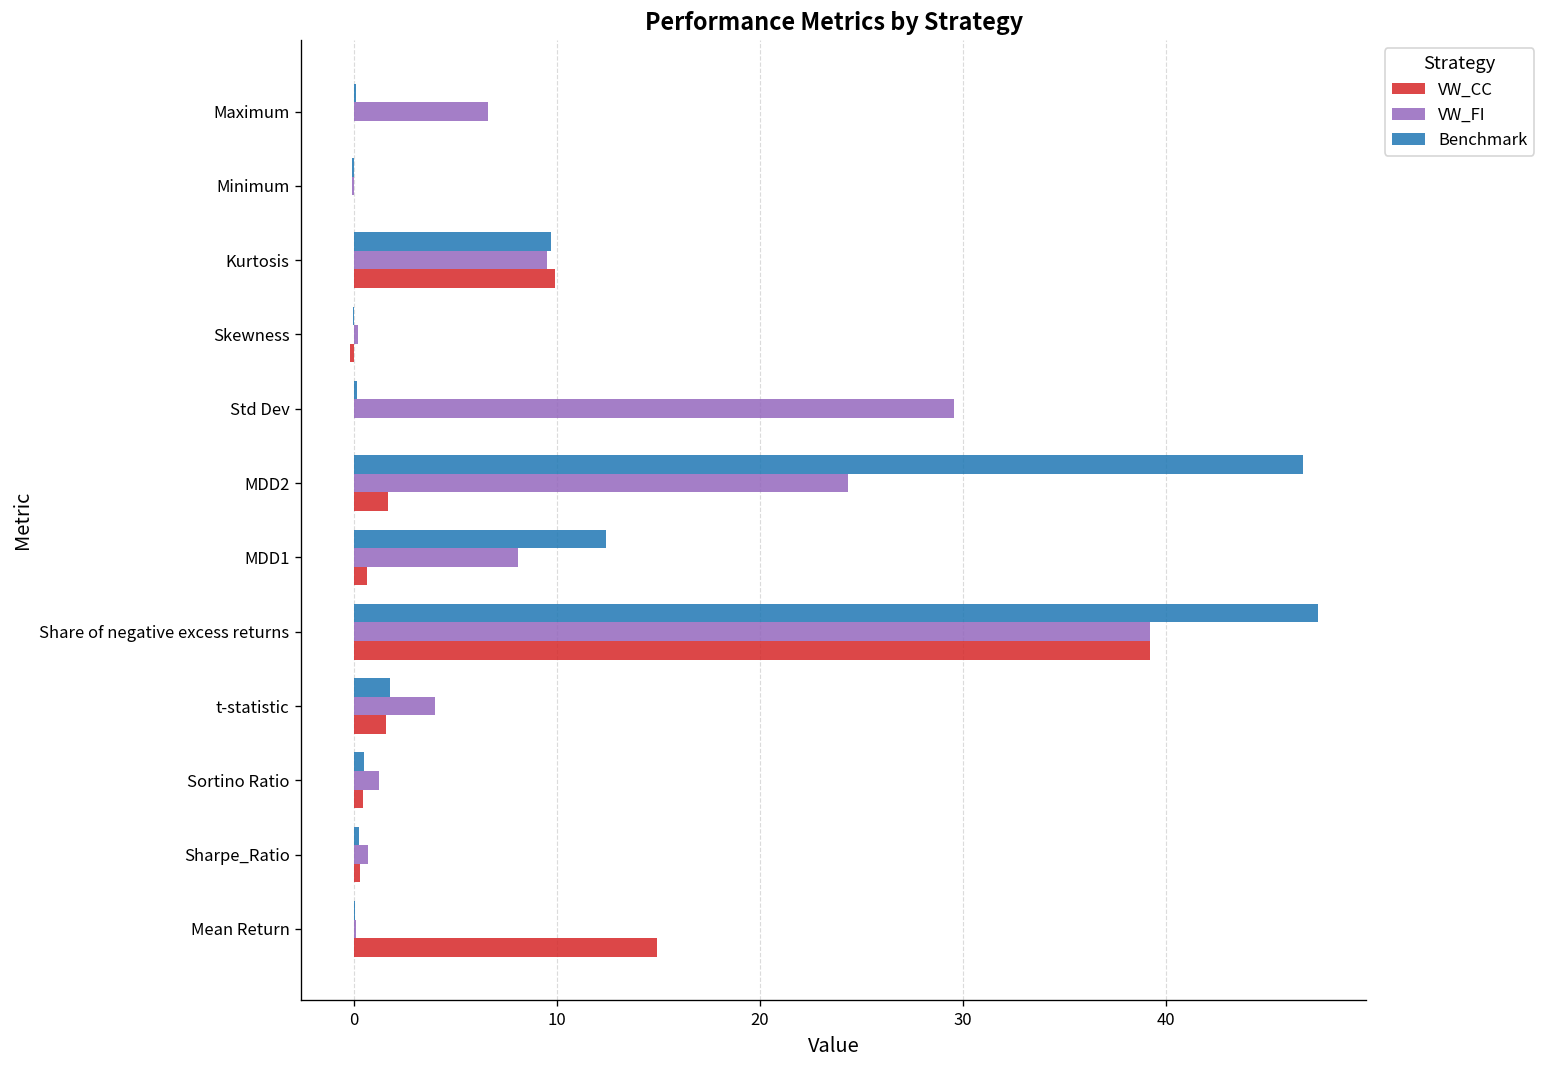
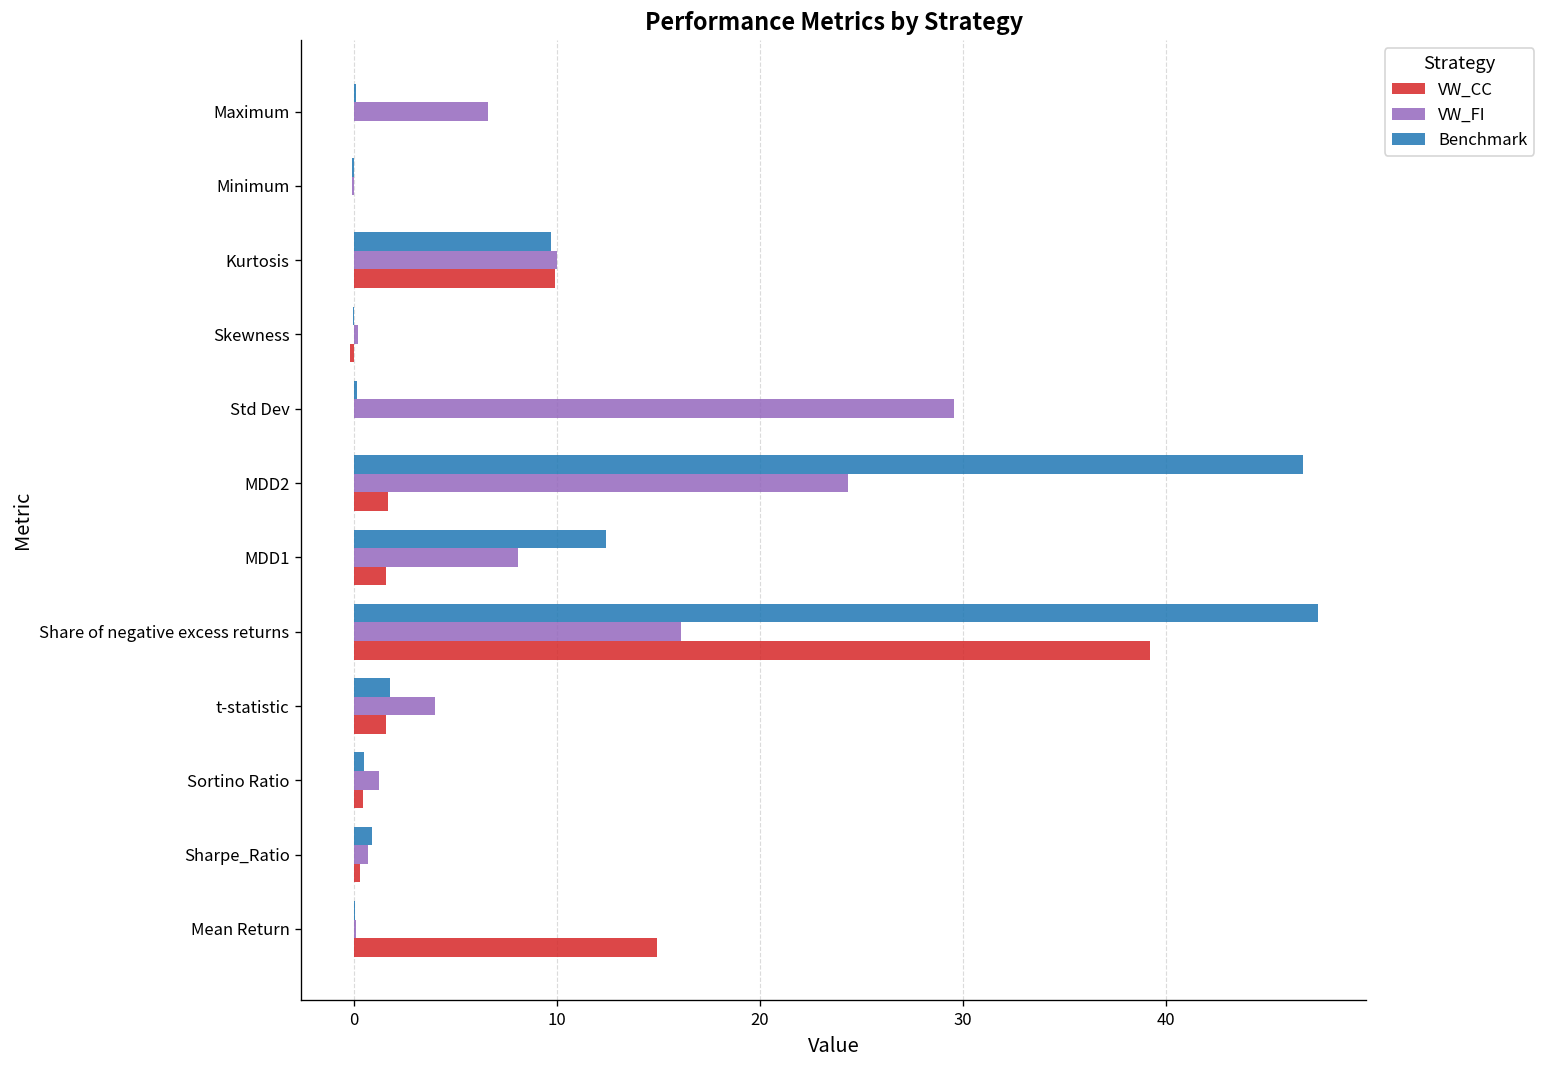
VW_FI, Kurtosis: 9.5 -> 10.0
VW_CC, MDD1: 0.6 -> 1.6
VW_FI, Share of negative excess returns: 39.2 -> 16.1
Benchmark, Sharpe_Ratio: 0.2 -> 0.9
